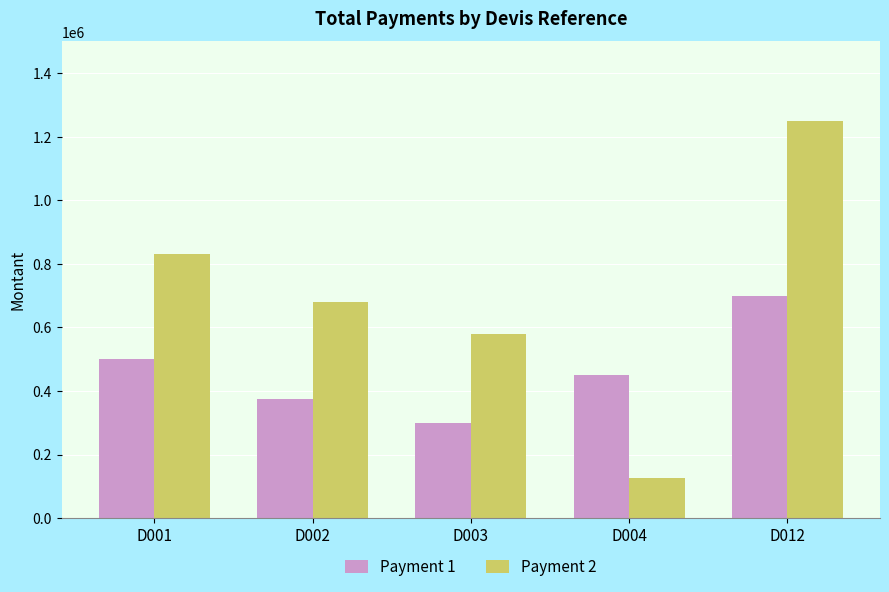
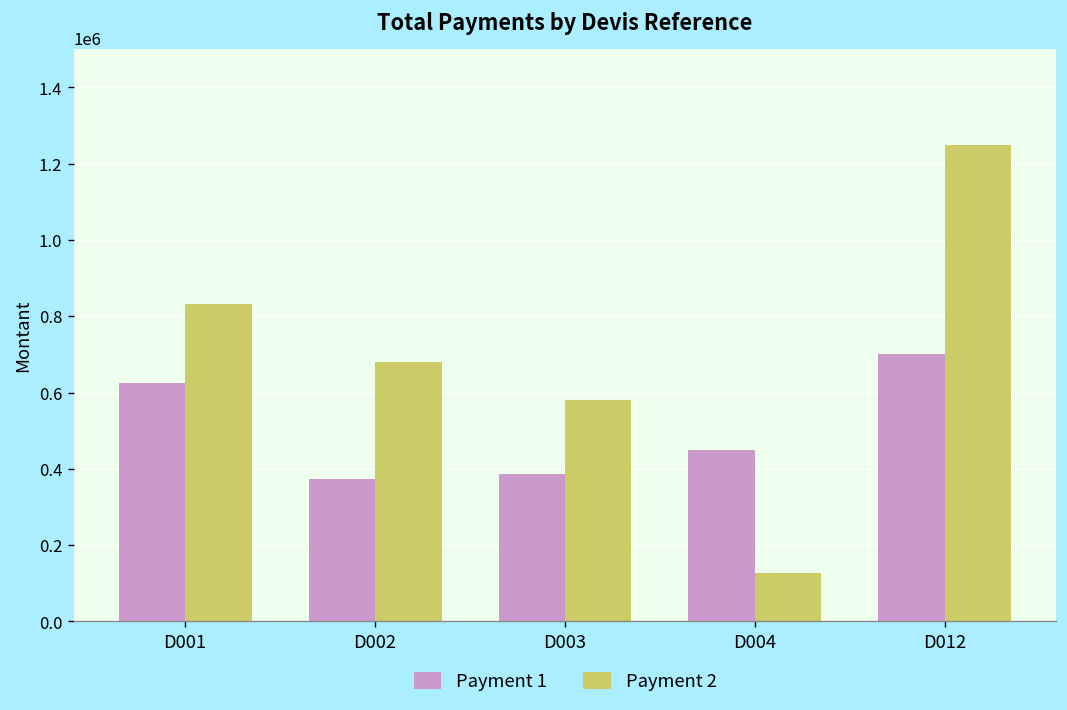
Payment 1, D001: 500000 -> 630000
Payment 1, D003: 300000 -> 390000
